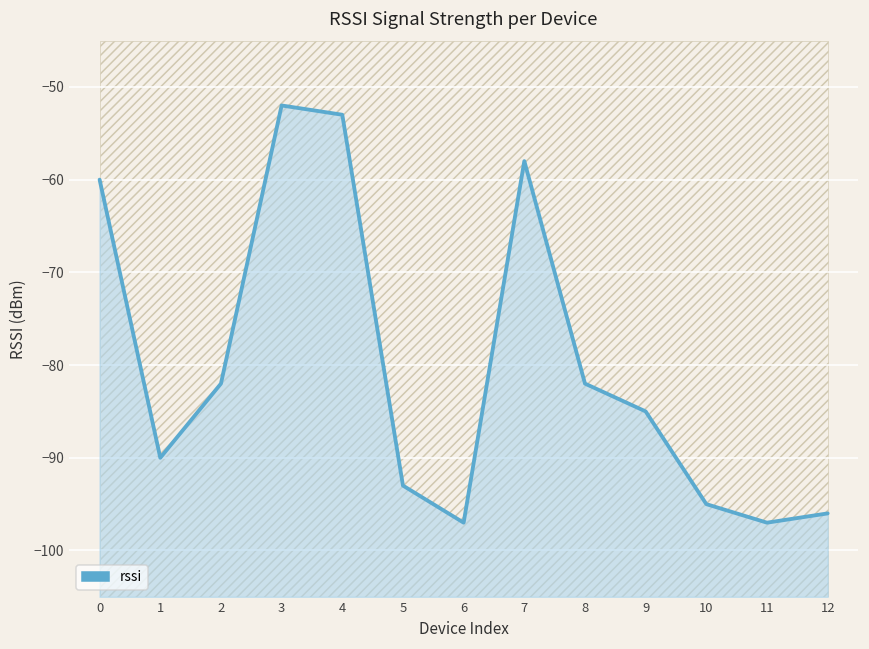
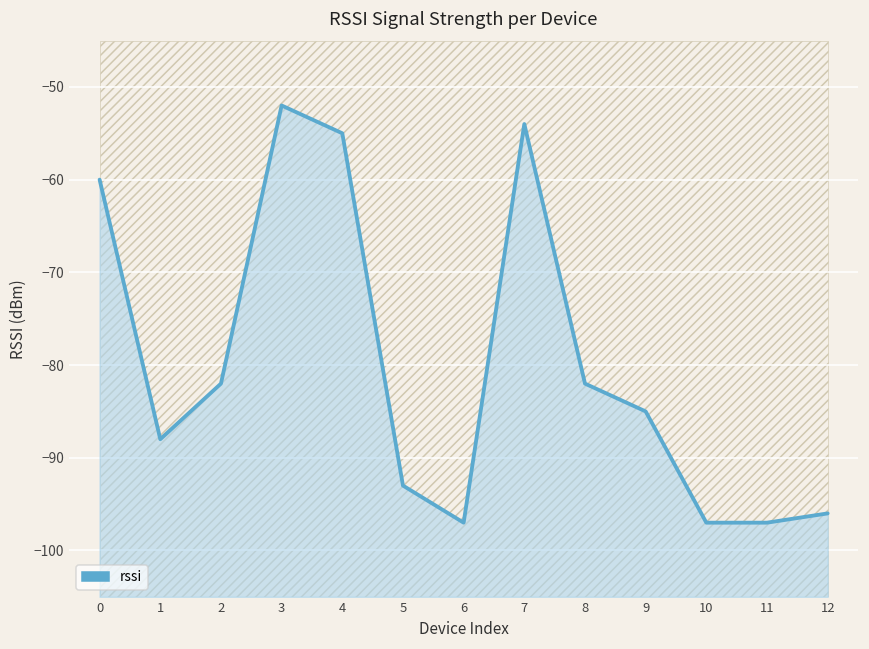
rssi, 1: -90 -> -88
rssi, 4: -53 -> -55
rssi, 7: -58 -> -54
rssi, 10: -95 -> -97
